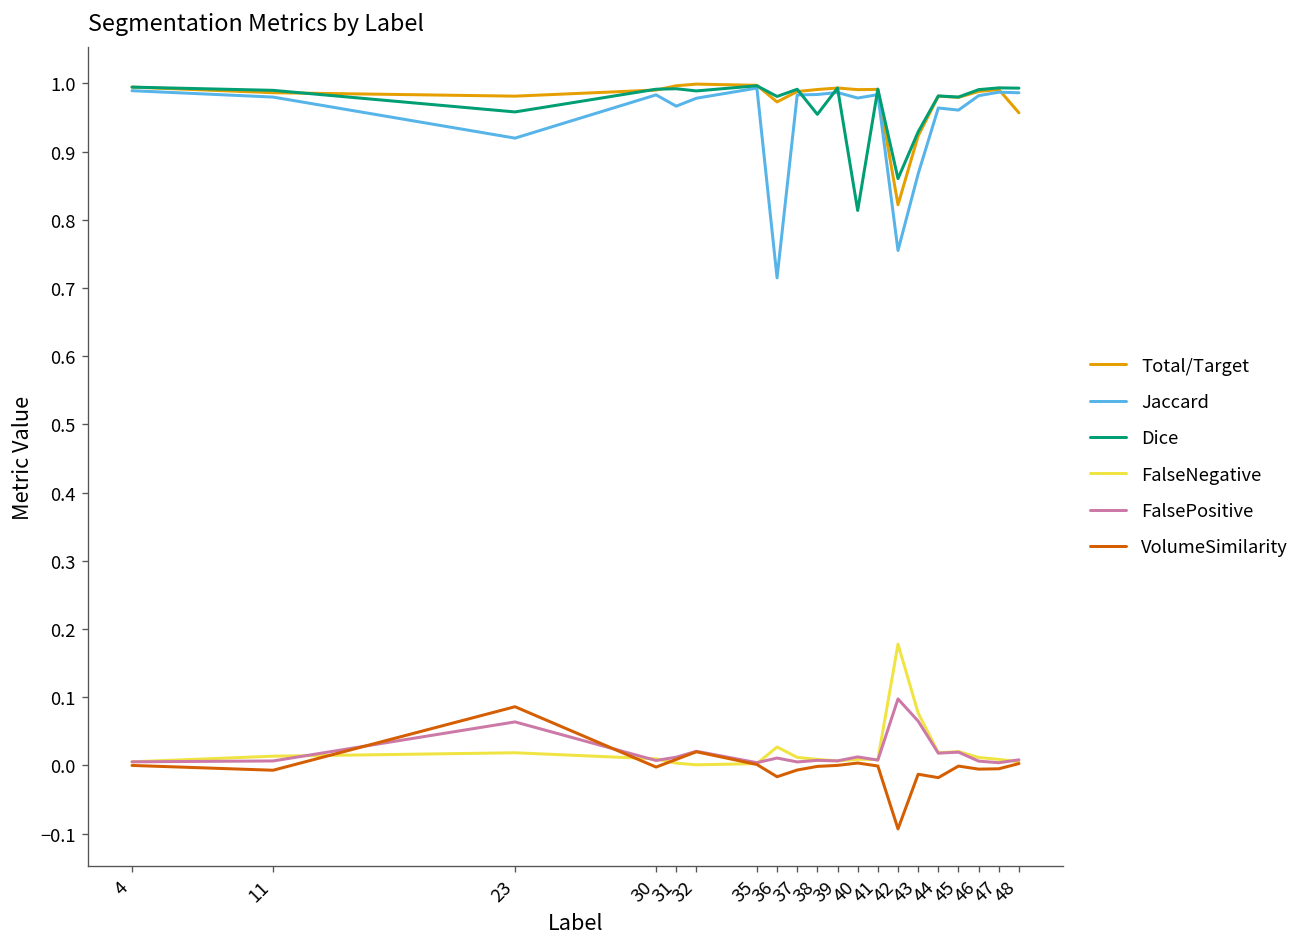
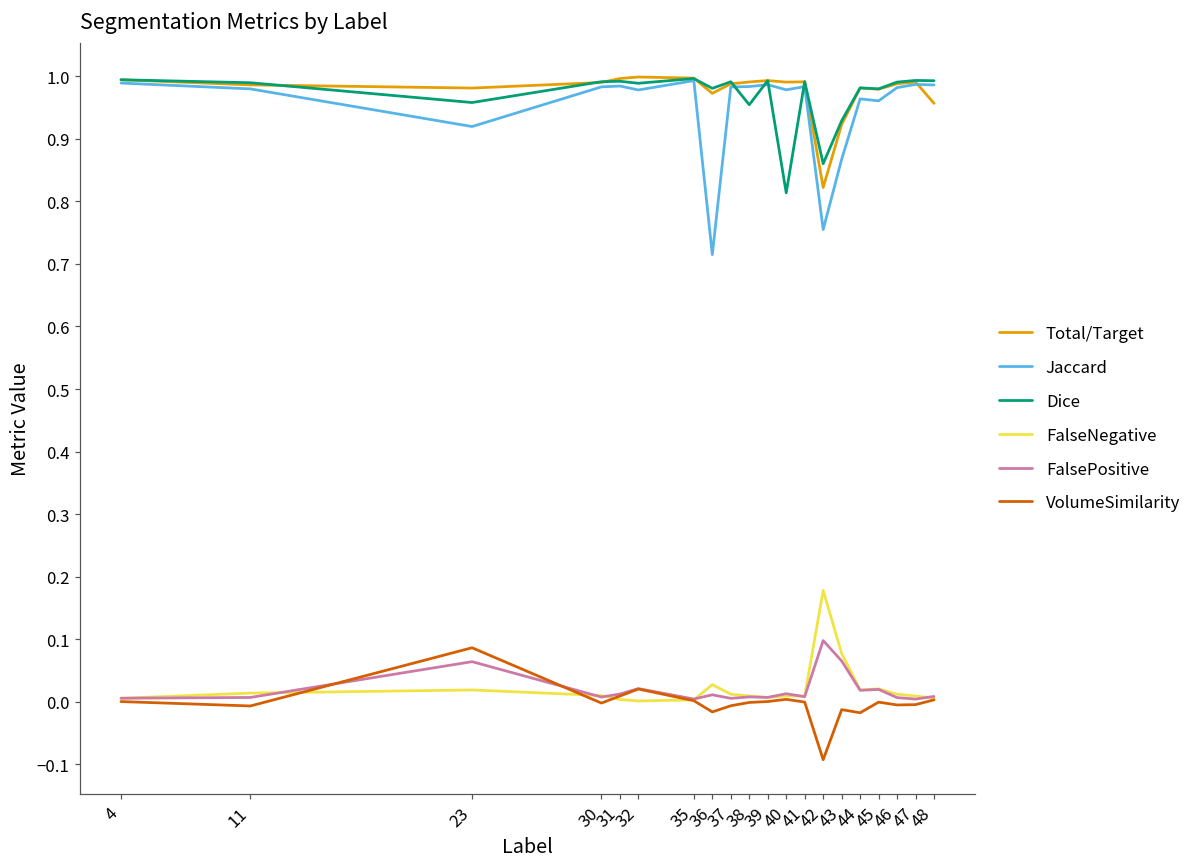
Jaccard, 31: 0.97 -> 0.98
